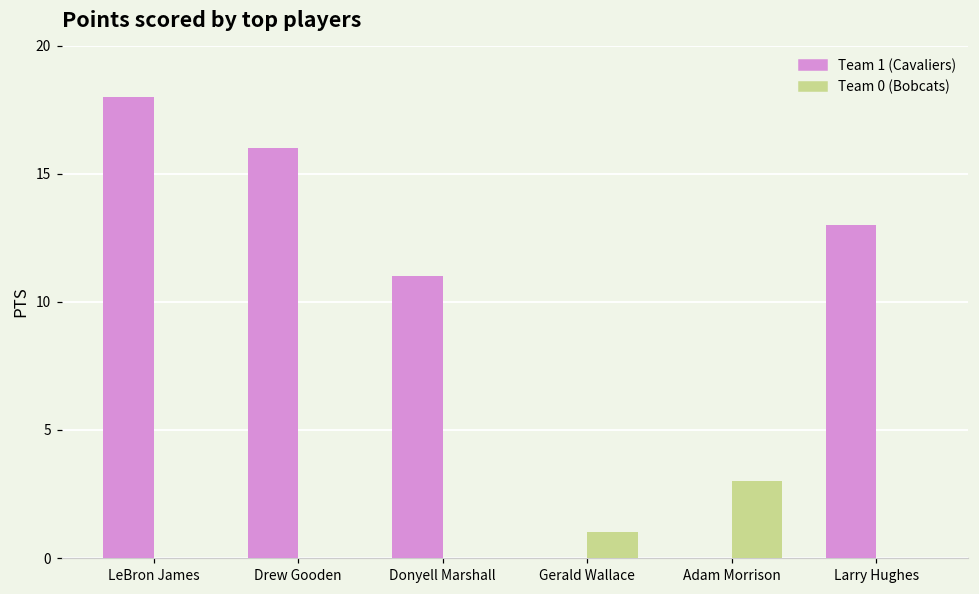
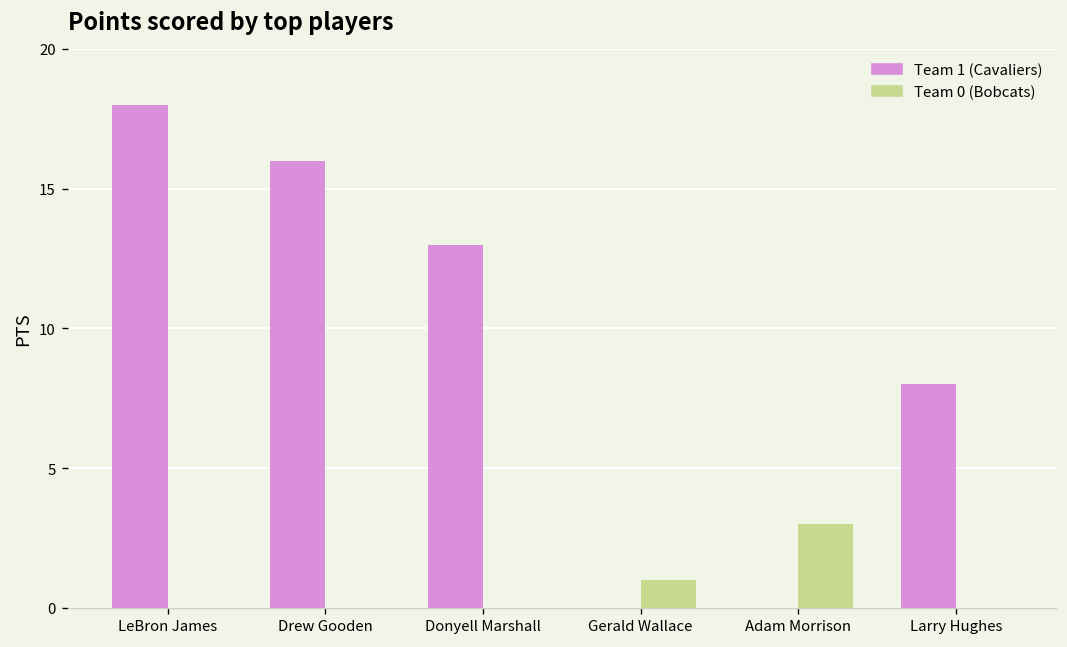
Team 1 (Cavaliers), Donyell Marshall: 11 -> 13
Team 1 (Cavaliers), Larry Hughes: 13 -> 8
